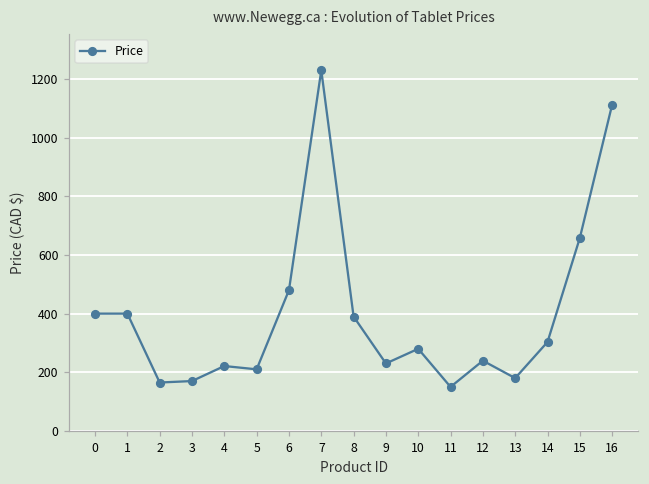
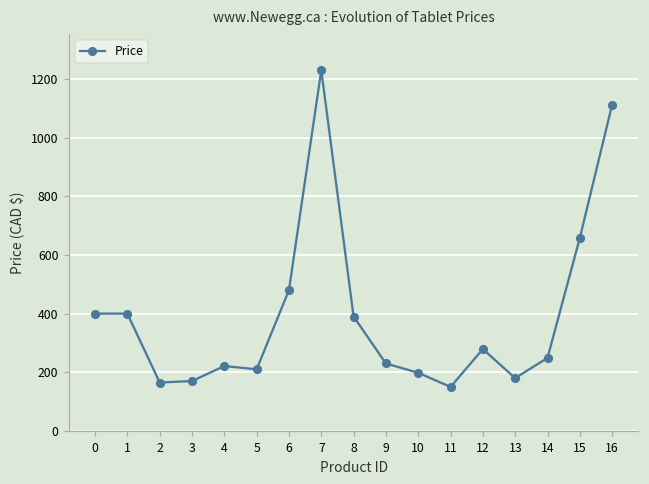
10: 280 -> 200
12: 240 -> 280
14: 300 -> 250
